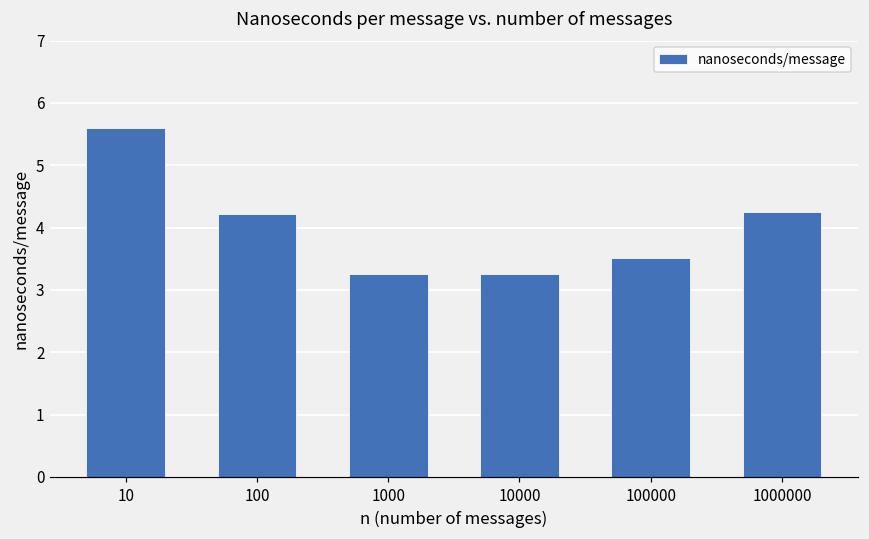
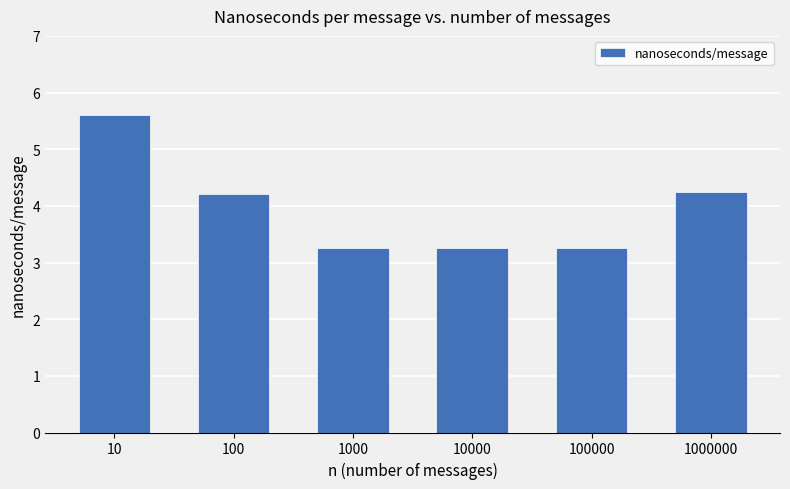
100000: 3.5 -> 3.3
